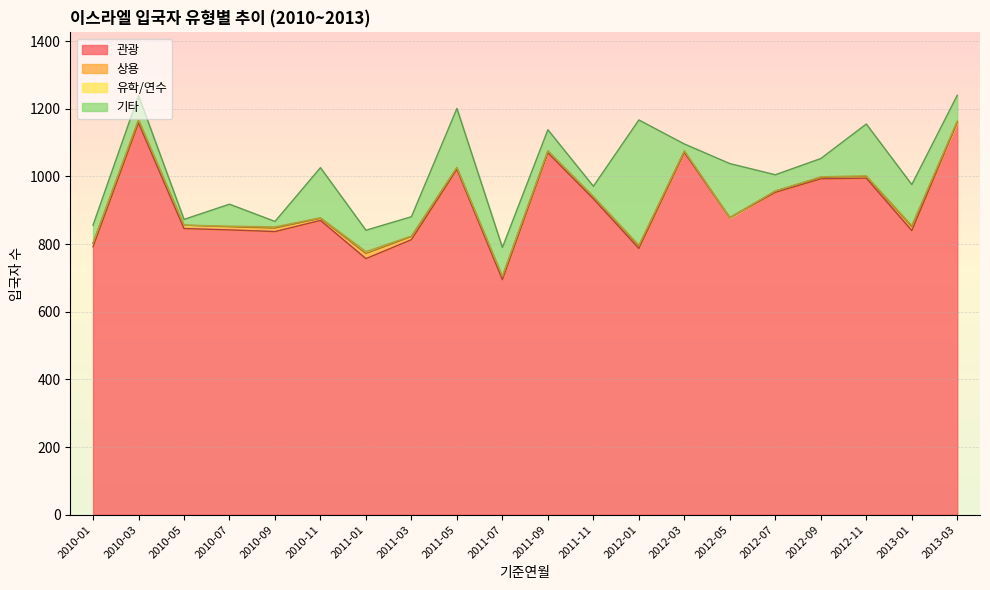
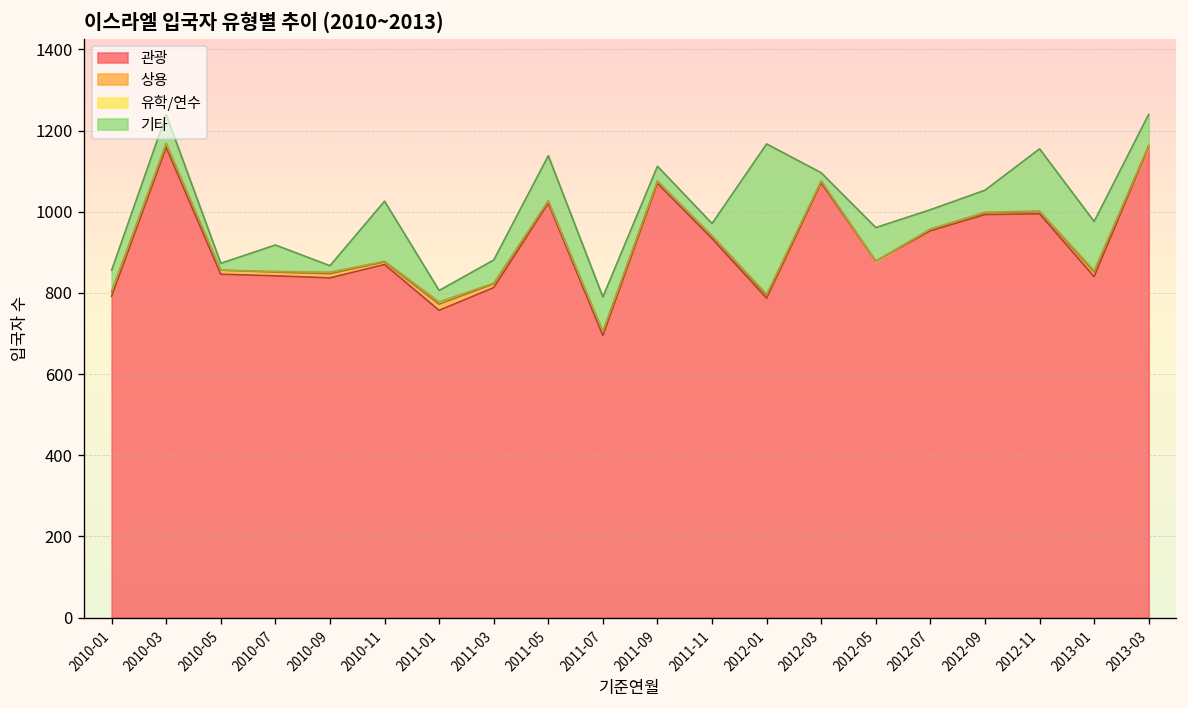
기타, 2011-01: 60 -> 30
기타, 2011-05: 170 -> 110
기타, 2011-09: 60 -> 40
기타, 2012-05: 160 -> 80
